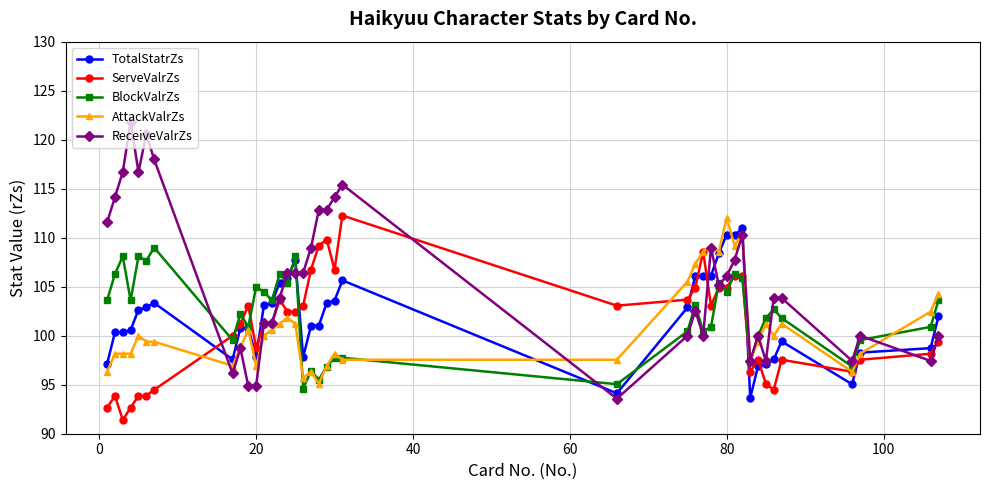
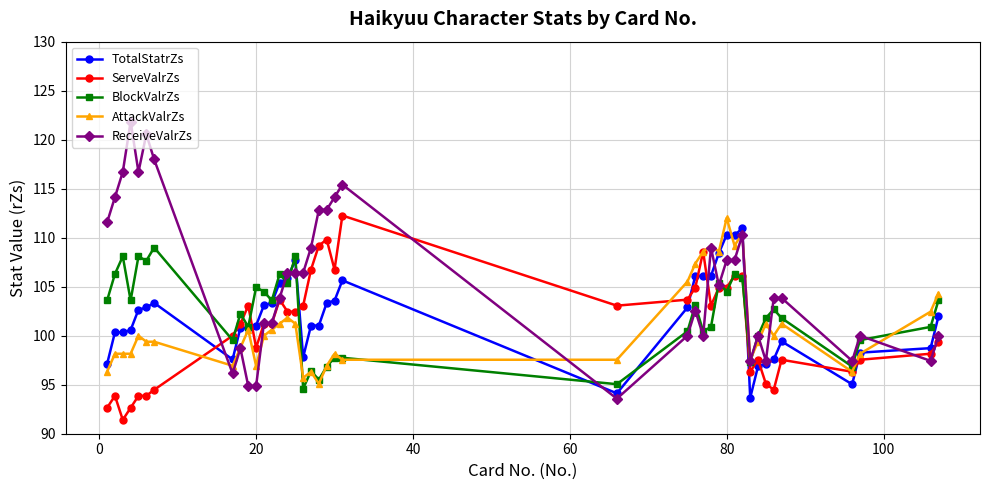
TotalStatrZs, 20: 98 -> 101
ReceiveValrZs, 80: 106 -> 108
